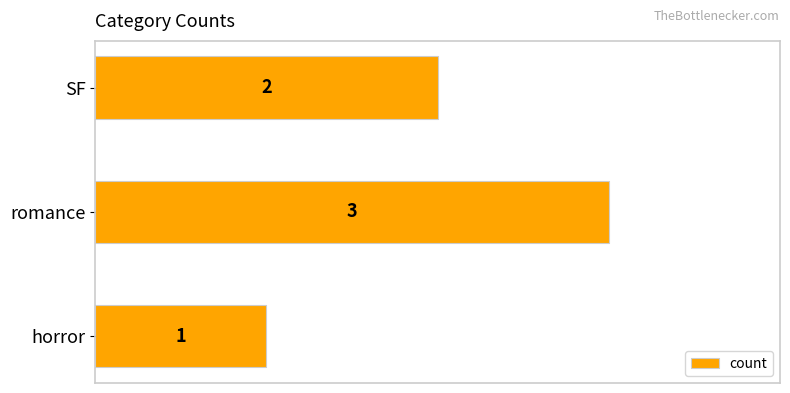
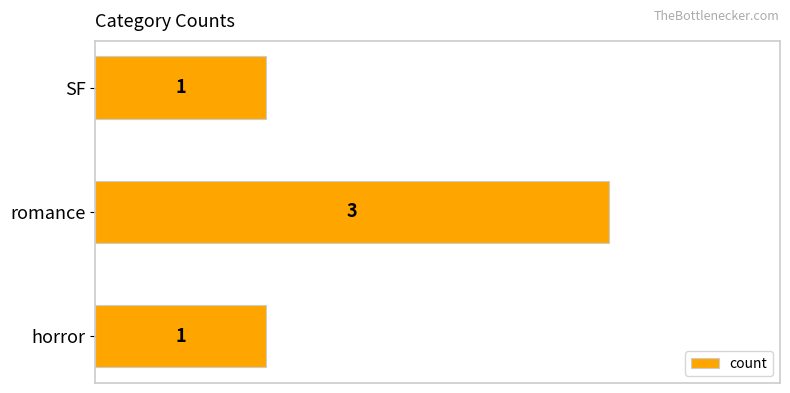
SF: 2 -> 1
